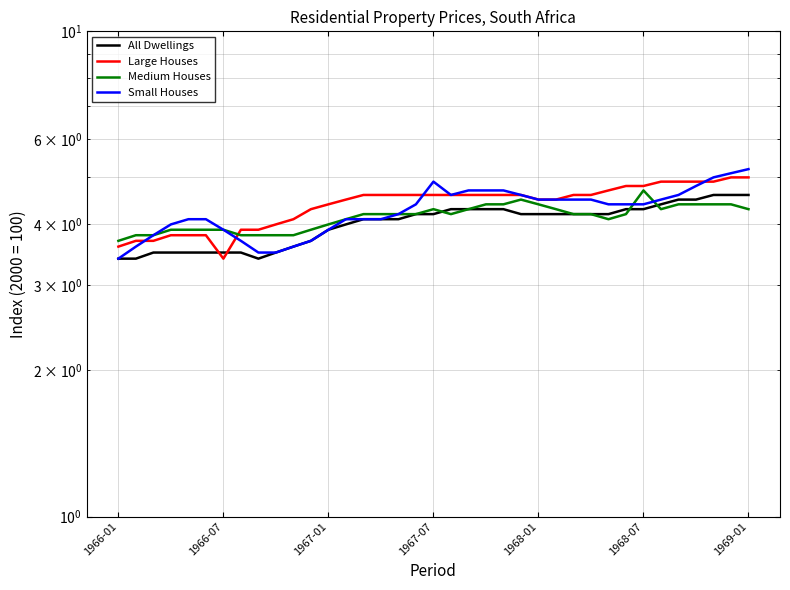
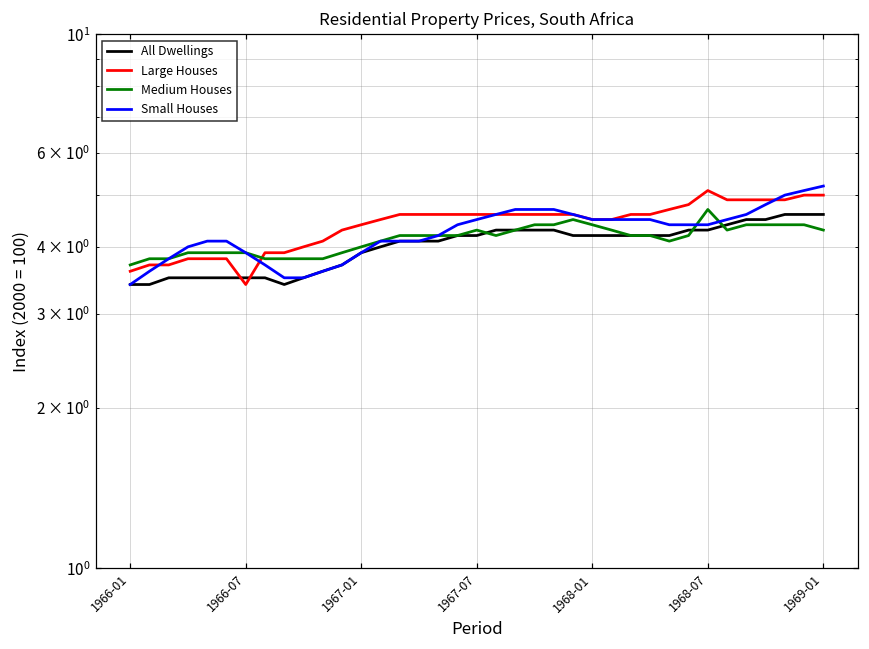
Small Houses, 1967-07: 4.9 -> 4.5
Large Houses, 1968-07: 4.8 -> 5.1
